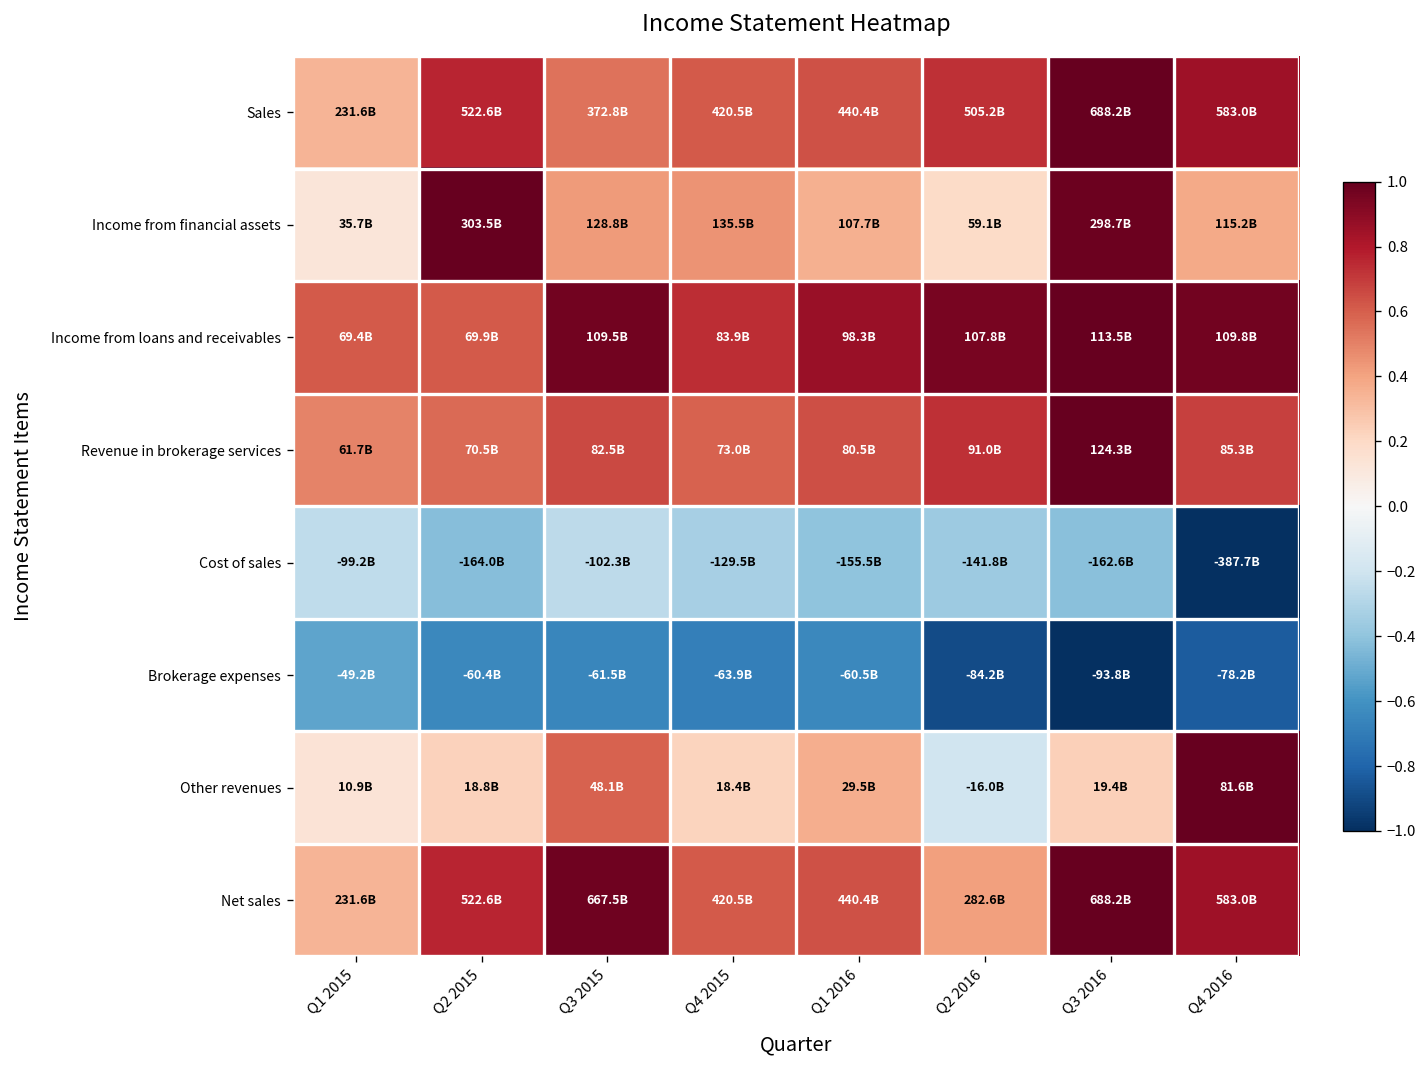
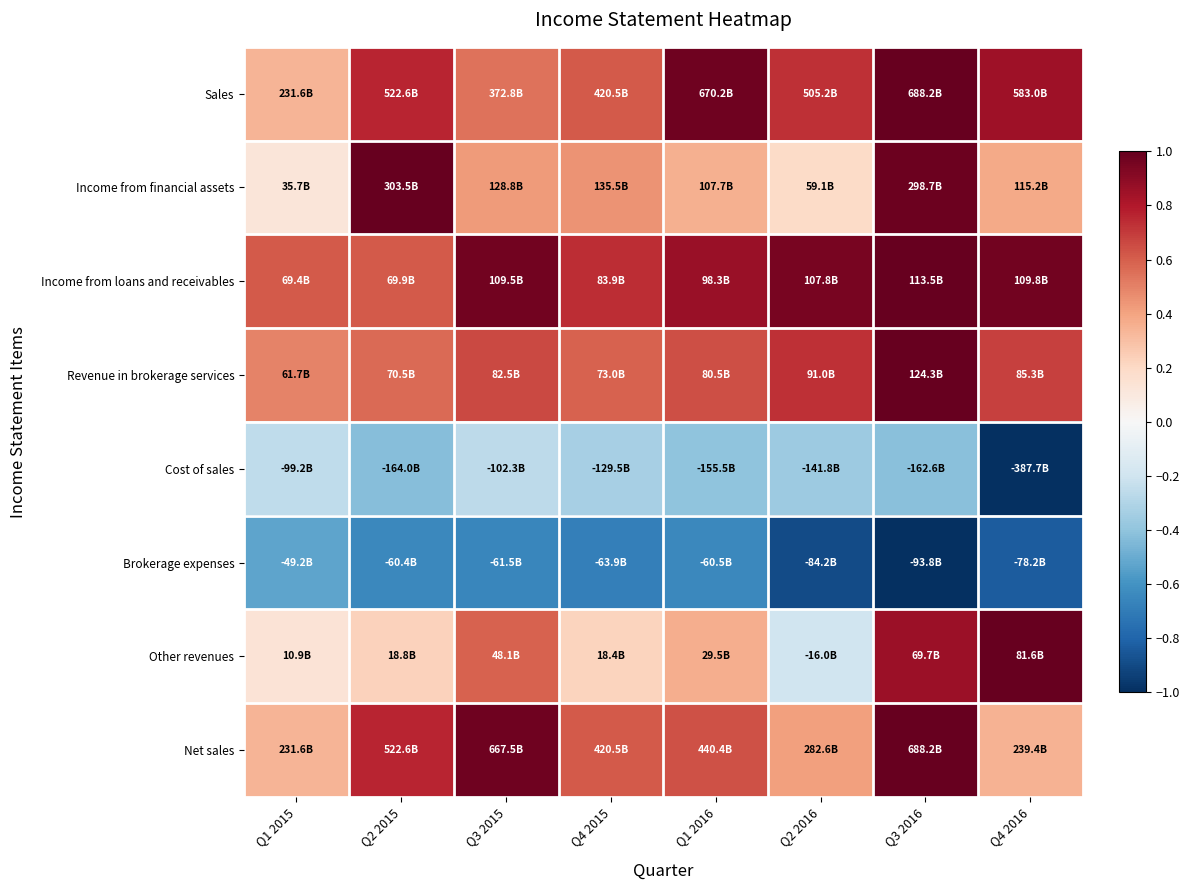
Sales, Q1 2016: 440.4B -> 670.2B
Other revenues, Q3 2016: 19.4B -> 69.7B
Net sales, Q4 2016: 583.0B -> 239.4B
